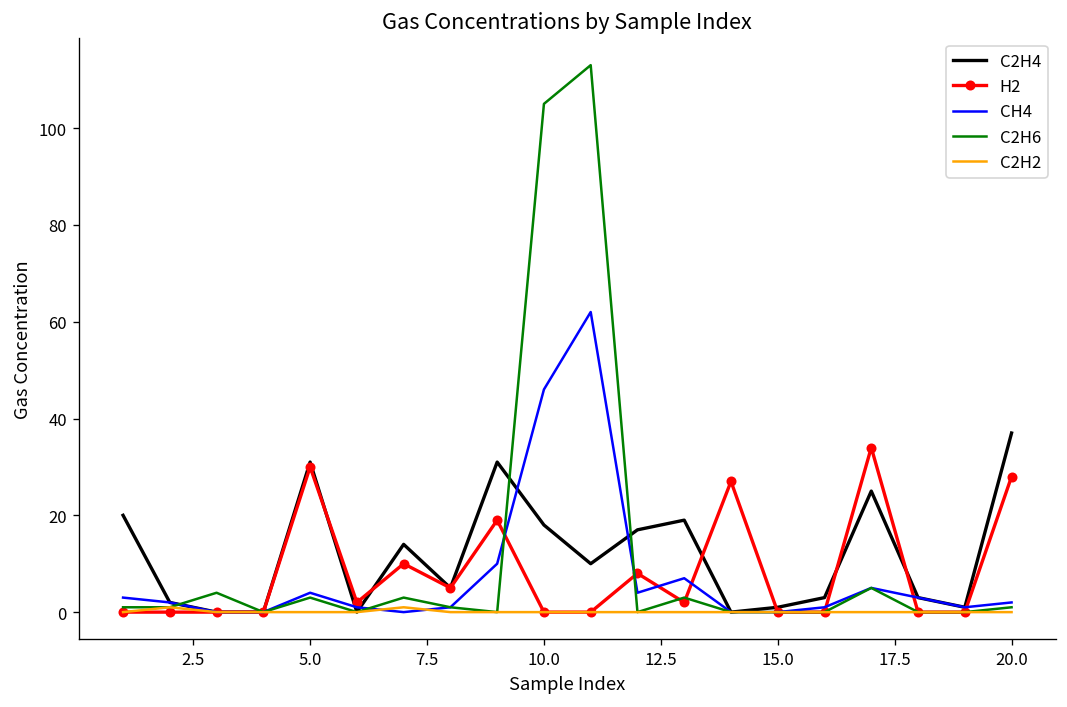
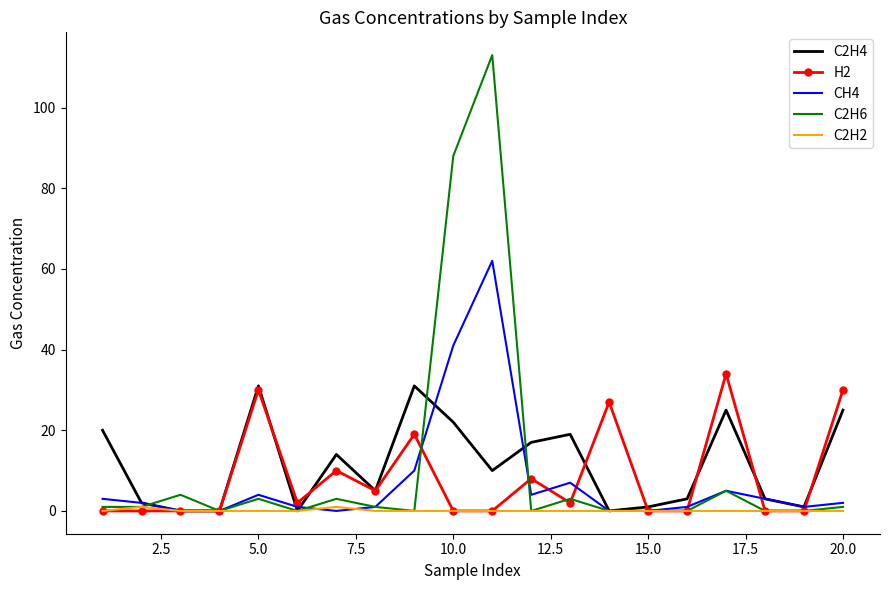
C2H4, 10.0: 18 -> 22
CH4, 10.0: 46 -> 41
C2H6, 10.0: 105 -> 88
C2H4, 20.0: 37 -> 25
H2, 20.0: 28 -> 30
